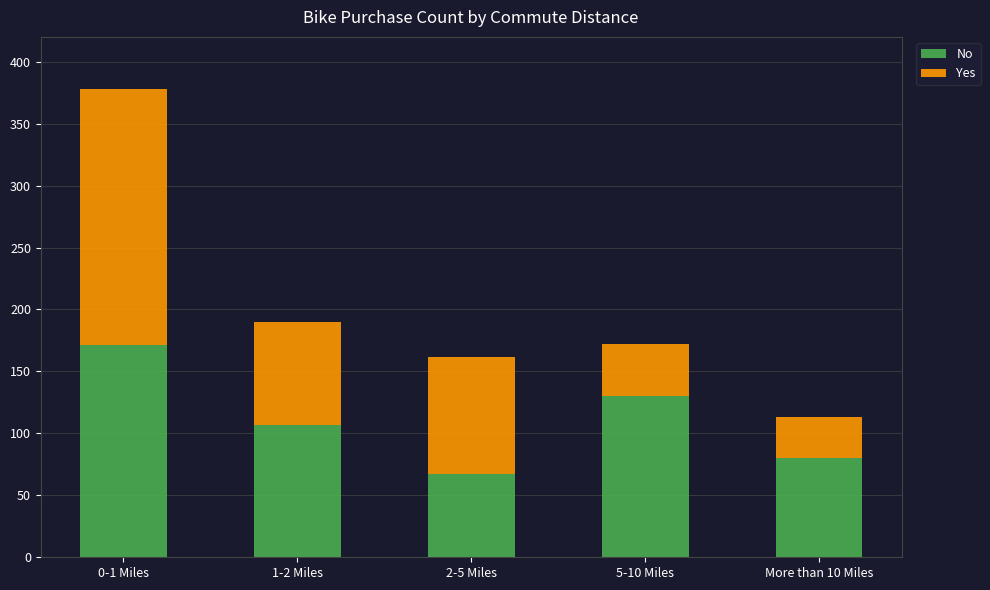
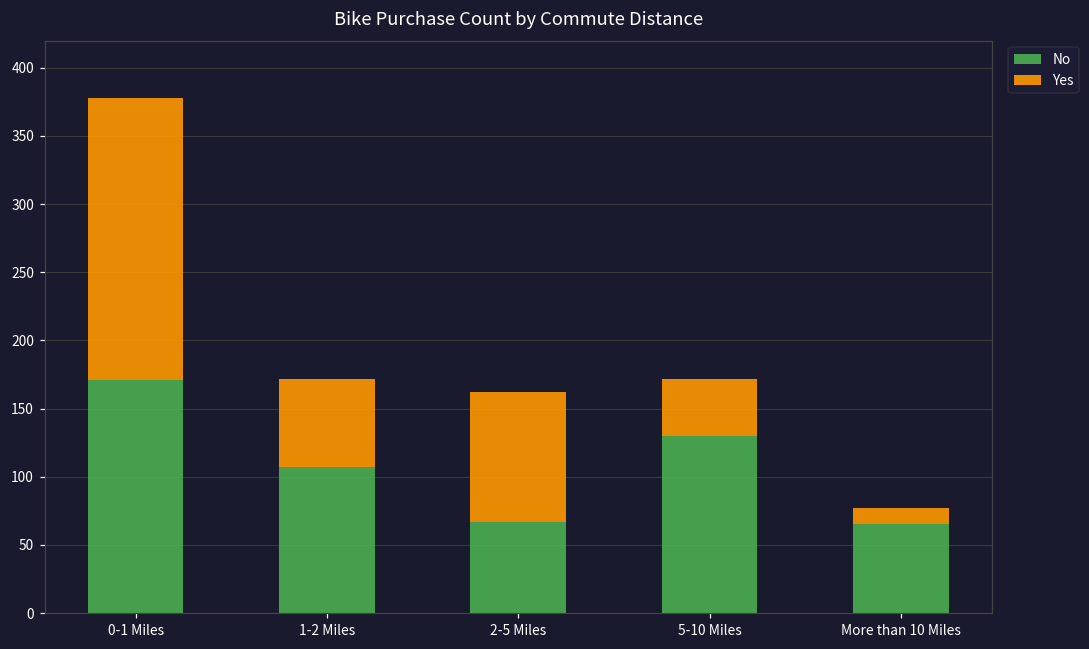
Yes, 1-2 Miles: 83 -> 65
No, More than 10 Miles: 80 -> 65
Yes, More than 10 Miles: 33 -> 12
